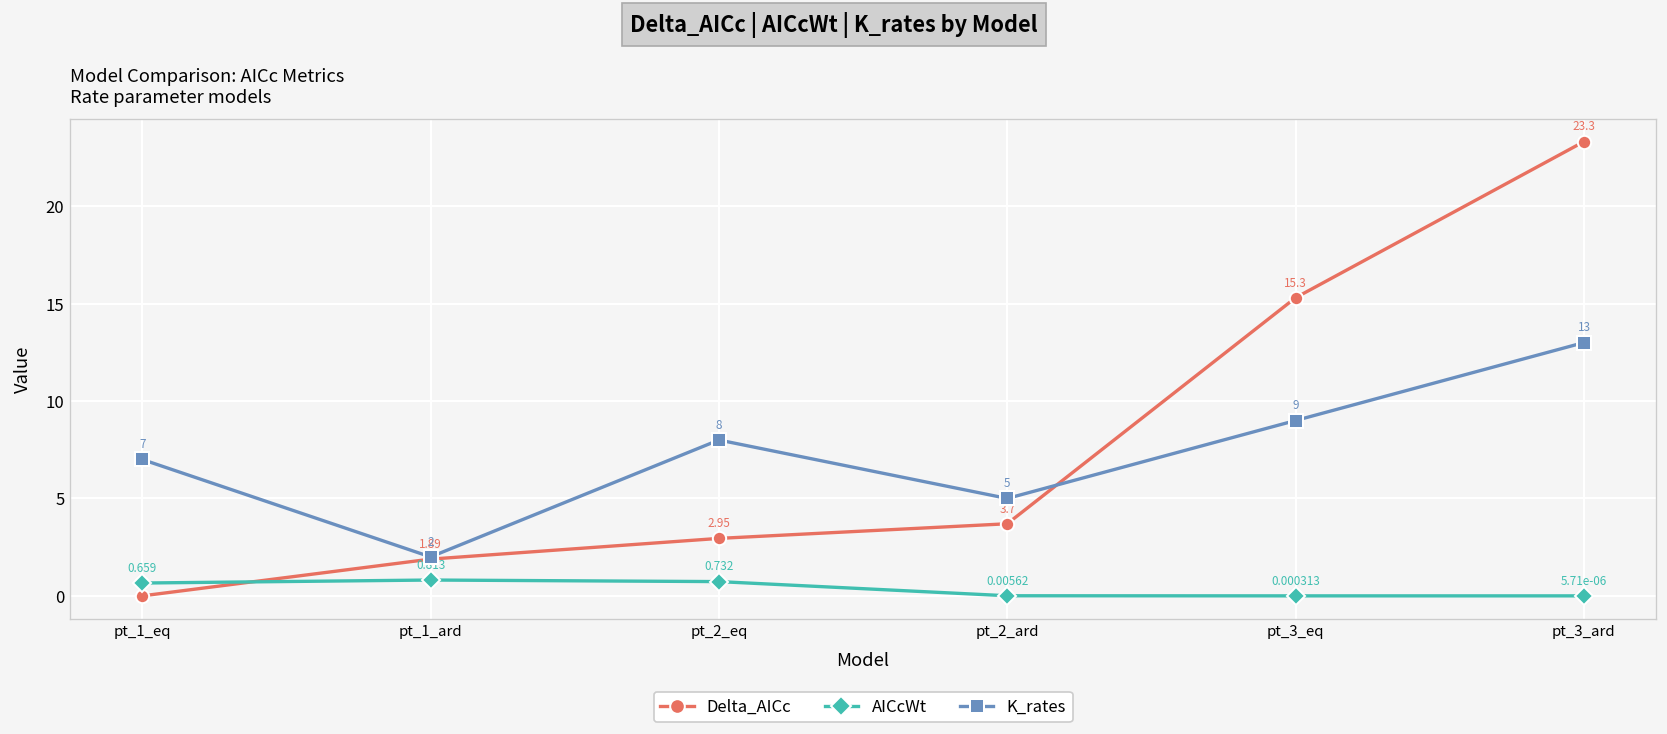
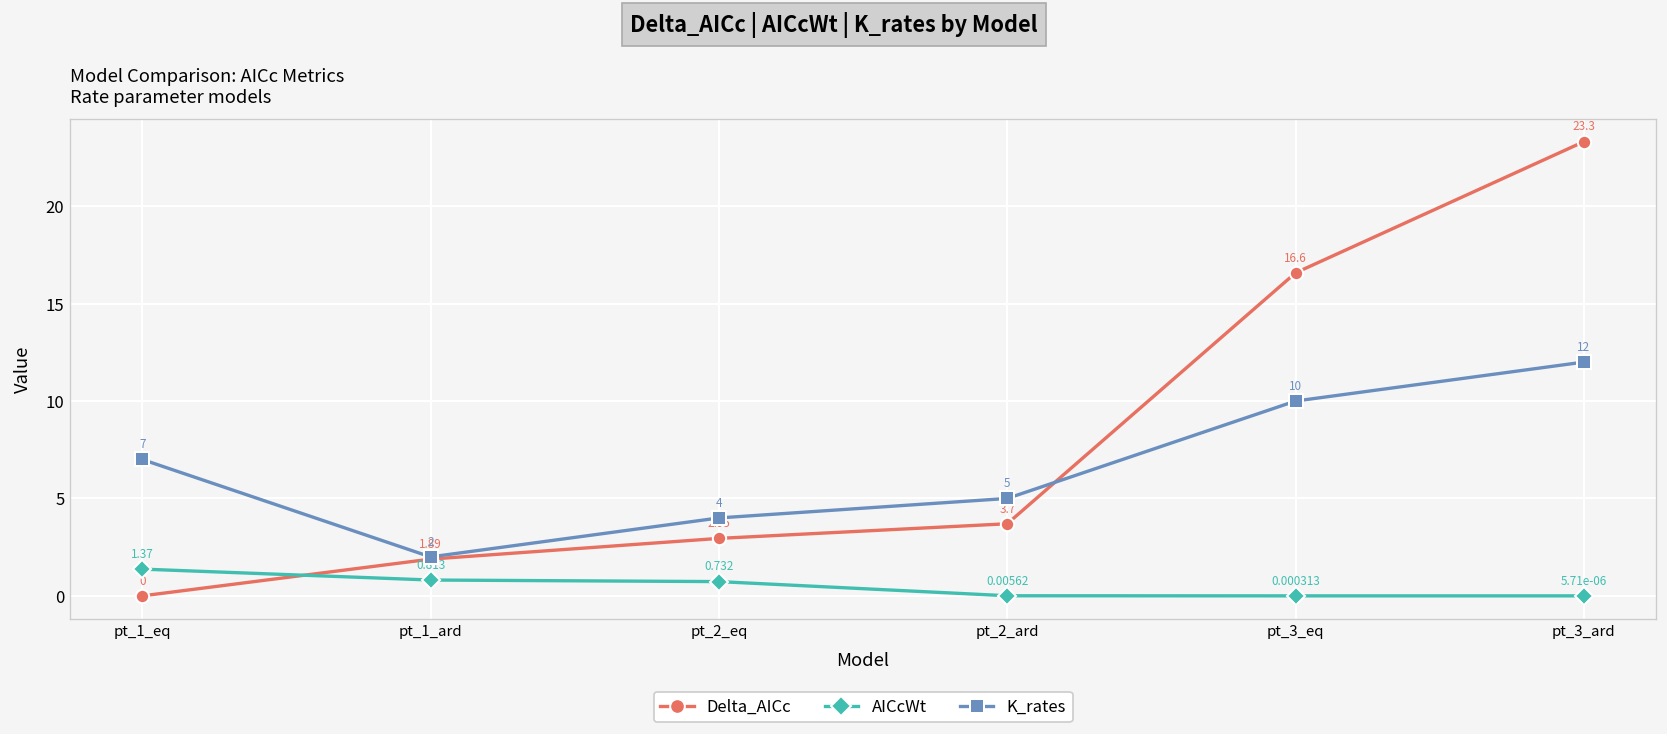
AICcWt, pt_1_eq: 0.659 -> 1.37
K_rates, pt_2_eq: 8 -> 4
Delta_AICc, pt_3_eq: 15.3 -> 16.6
K_rates, pt_3_eq: 9 -> 10
K_rates, pt_3_ard: 13 -> 12
